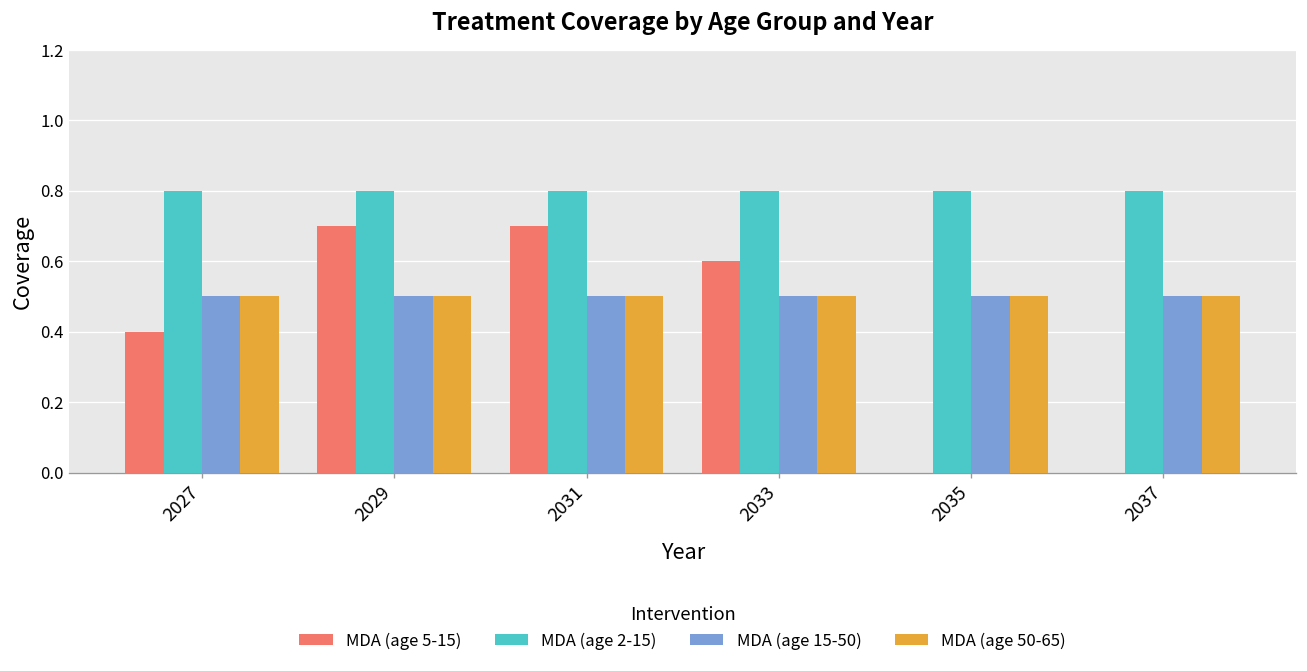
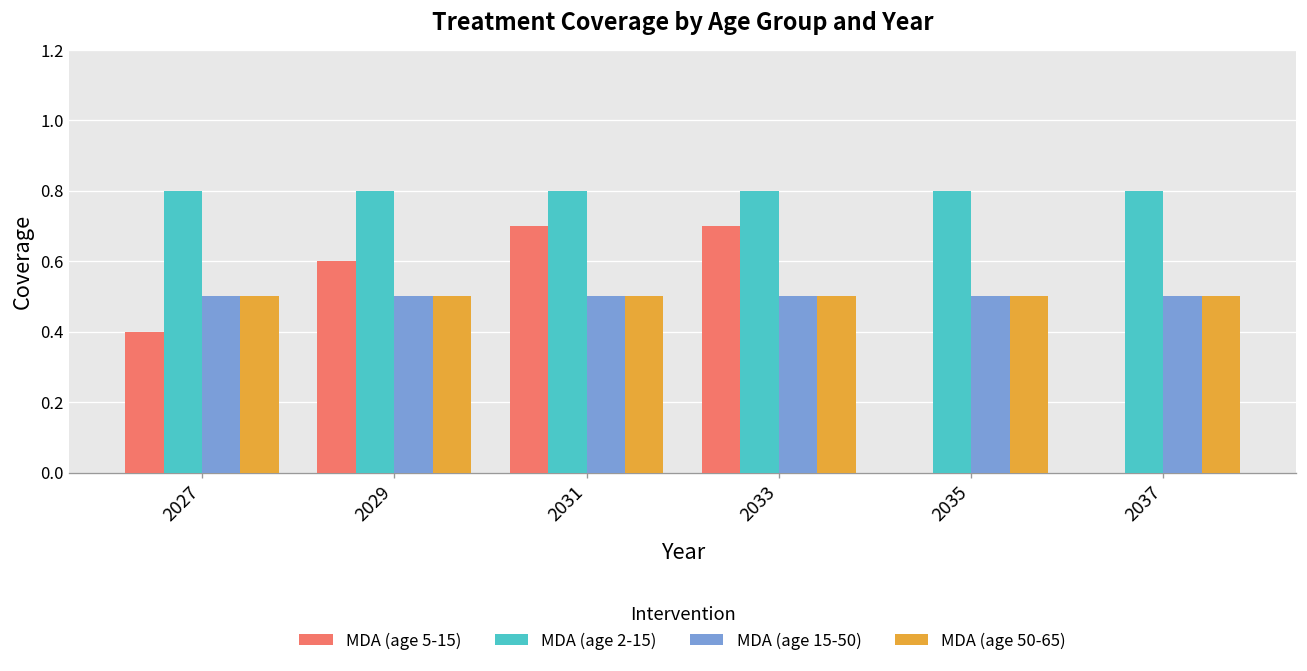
MDA (age 5-15), 2029: 0.7 -> 0.6
MDA (age 5-15), 2033: 0.6 -> 0.7
